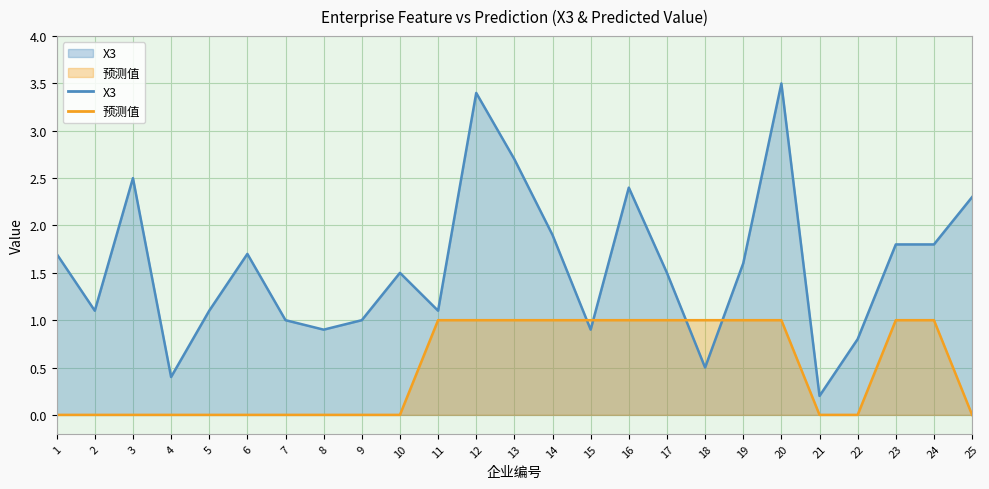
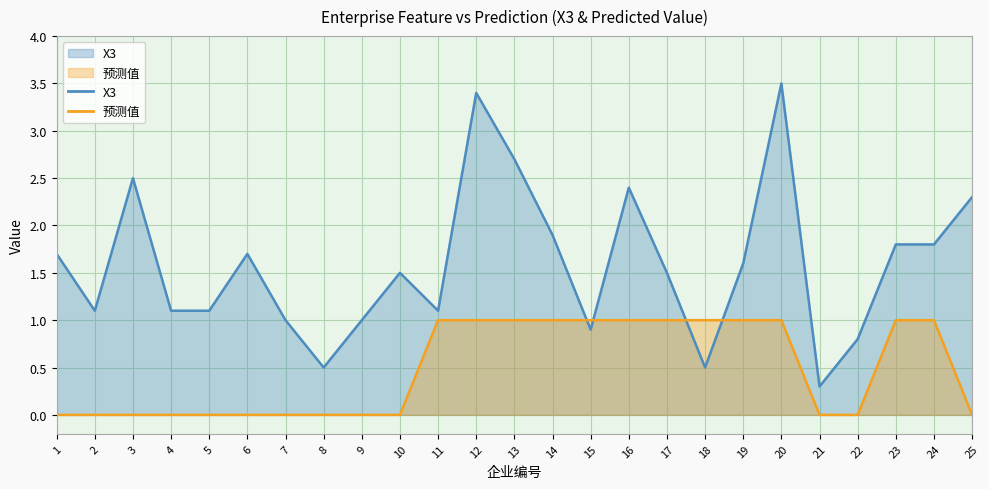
X3, 4: 0.4 -> 1.1
X3, 8: 0.9 -> 0.5
X3, 21: 0.2 -> 0.3
